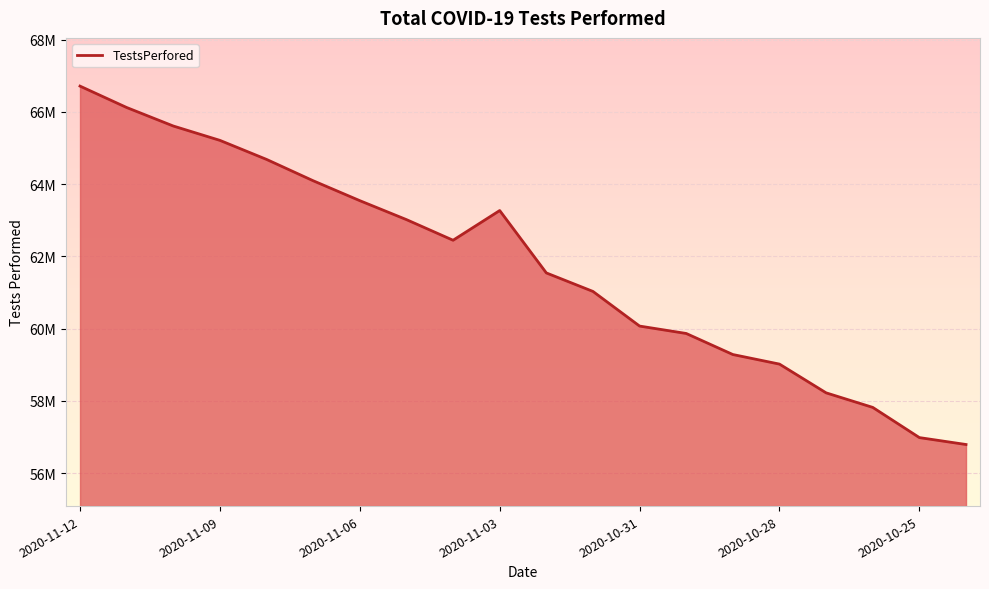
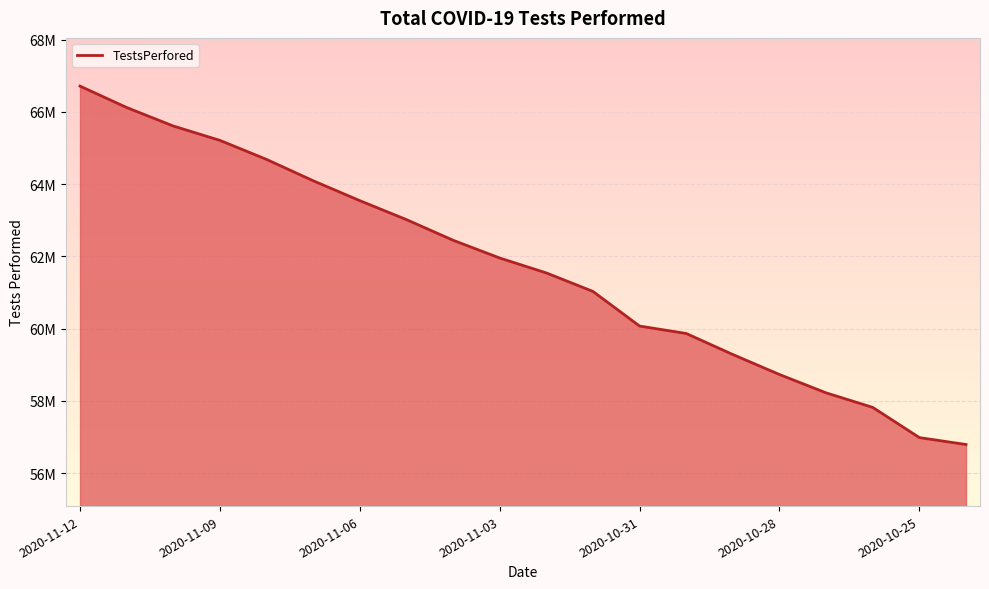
2020-11-03: 63300000 -> 62000000
2020-10-28: 59000000 -> 58700000
